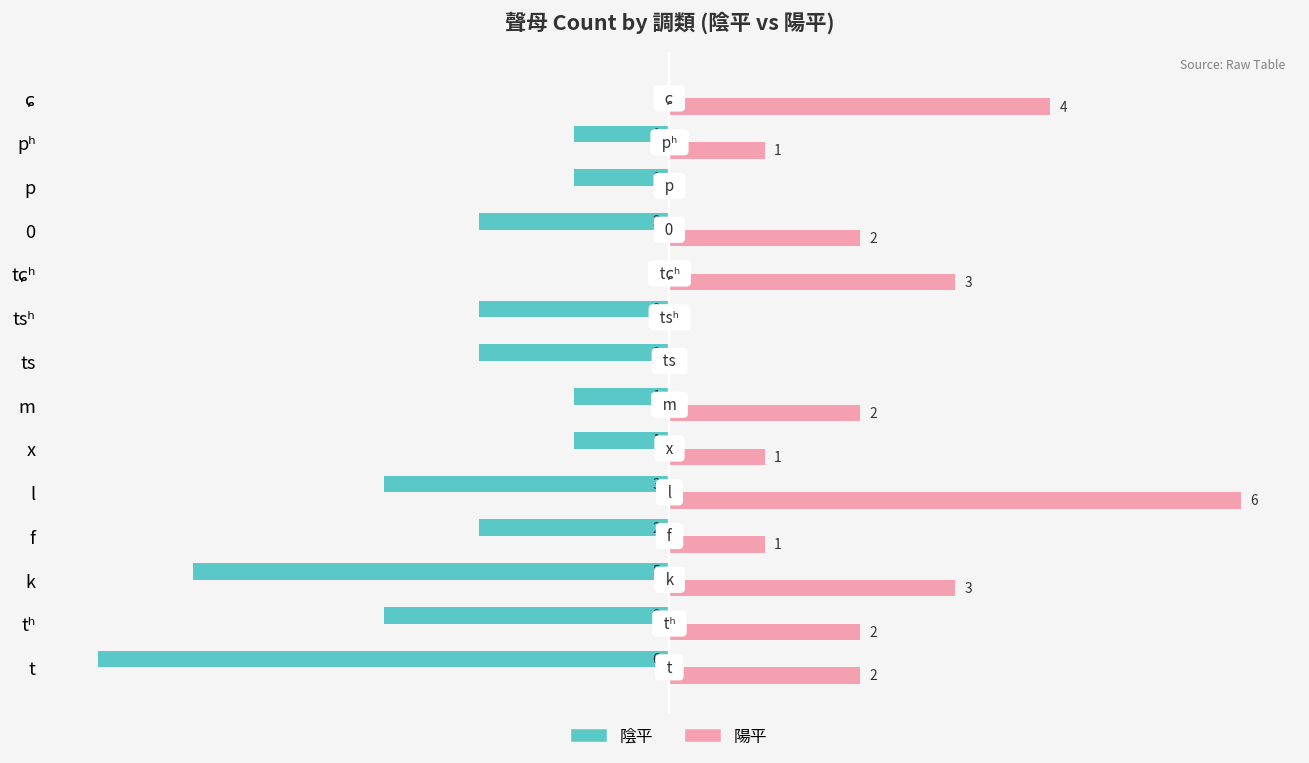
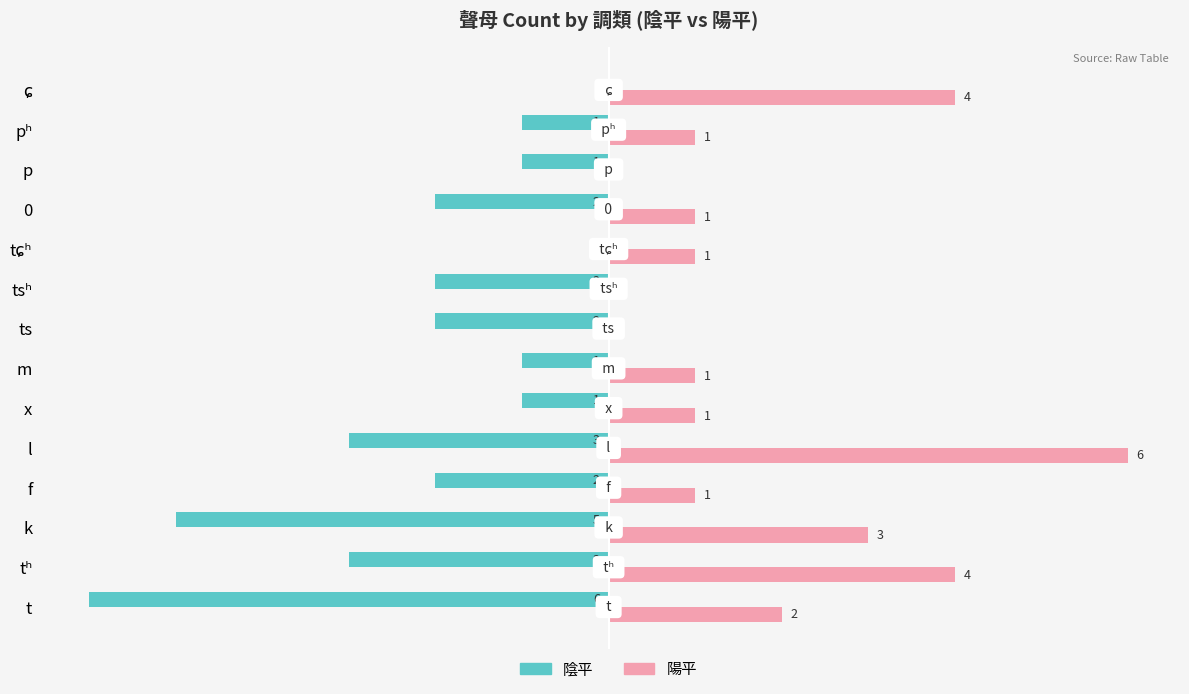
陽平, 0: 2 -> 1
陽平, tɕʰ: 3 -> 1
陽平, m: 2 -> 1
陽平, tʰ: 2 -> 4
